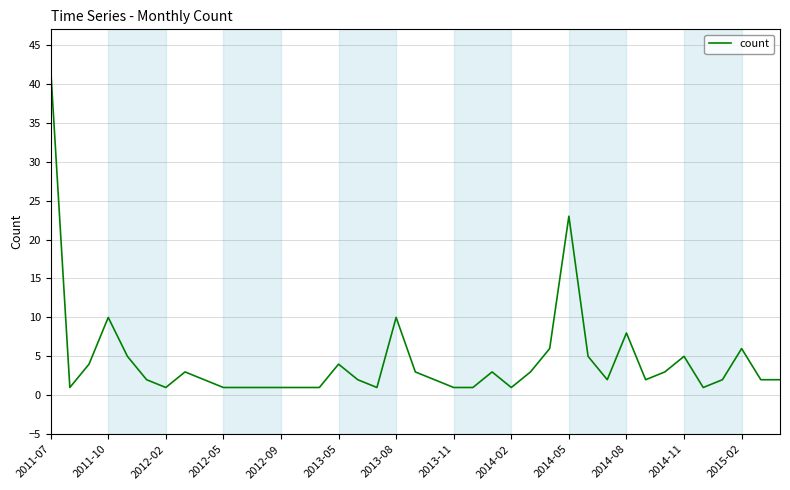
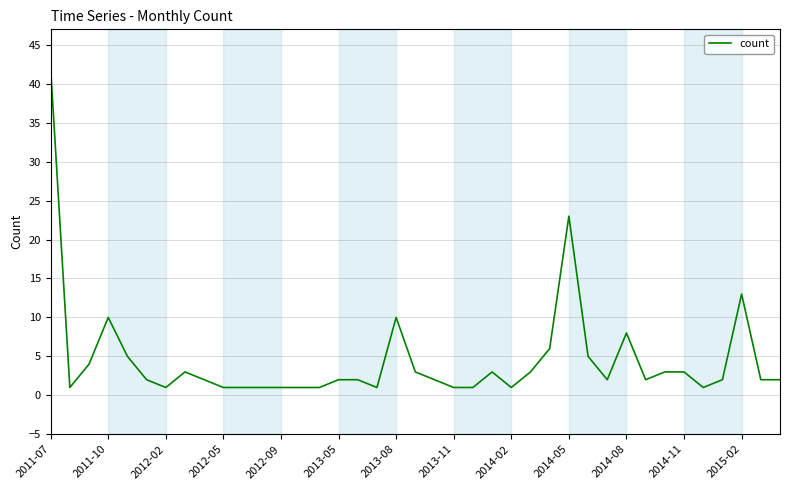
2013-05: 4 -> 2
2014-11: 5 -> 3
2015-02: 6 -> 13
